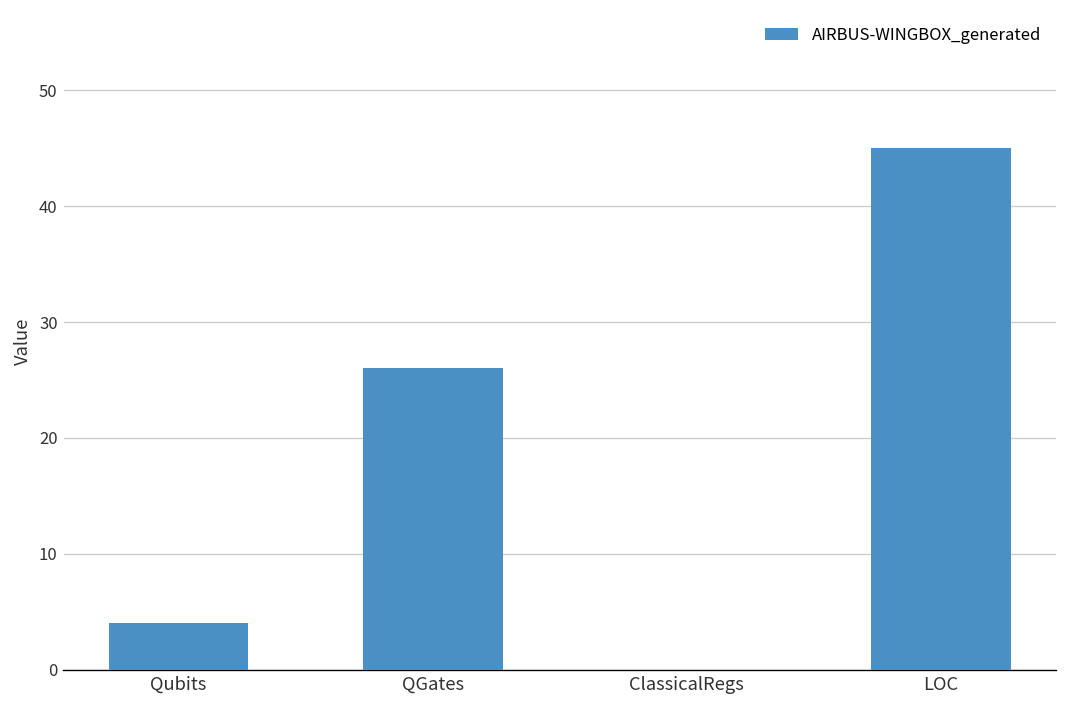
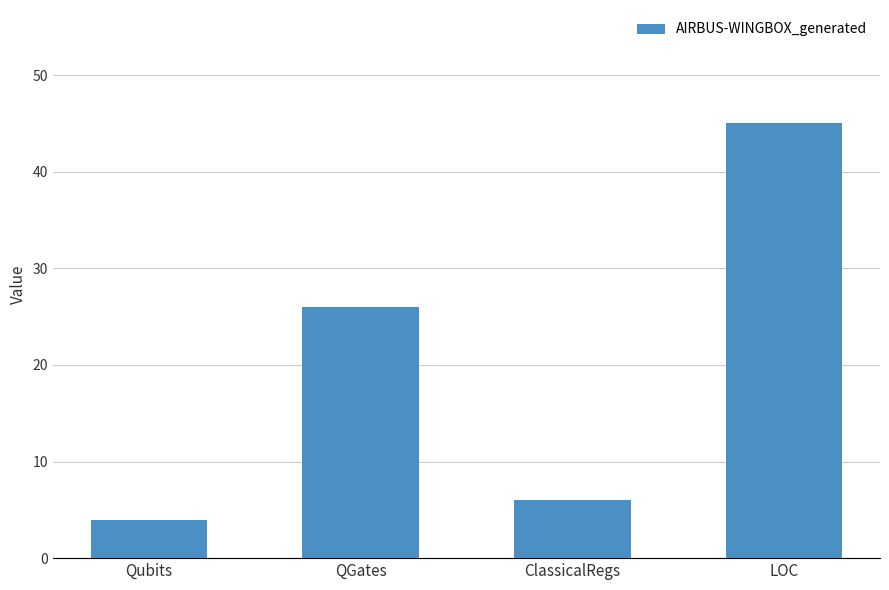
ClassicalRegs: 0 -> 6
